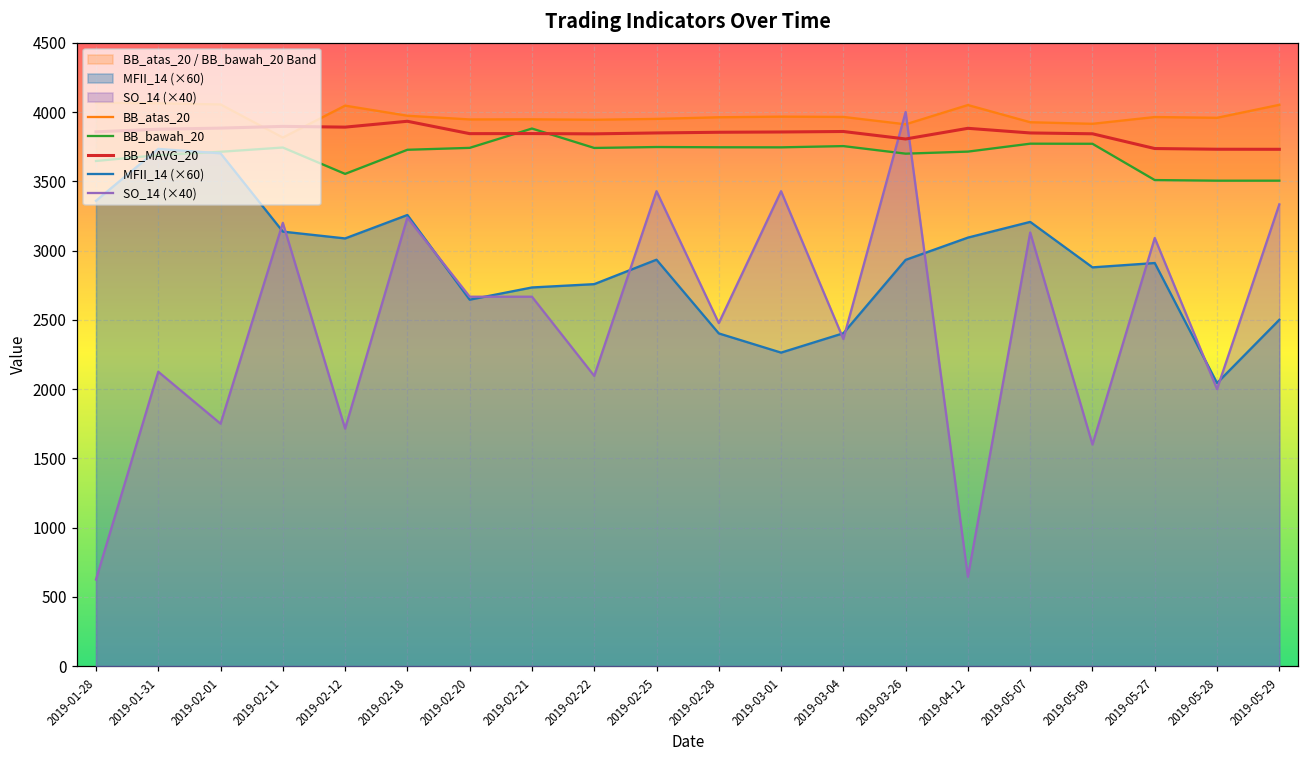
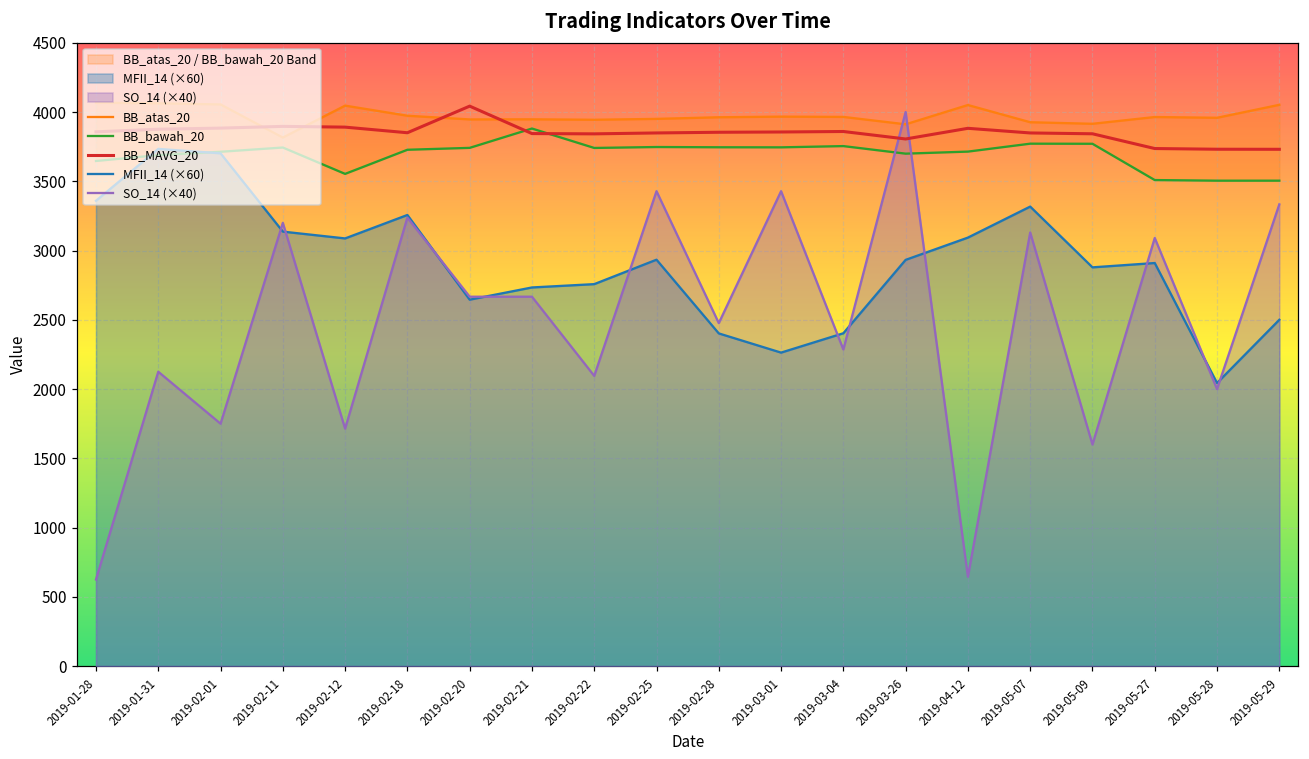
BB_MAVG_20, 2019-02-18: 3930 -> 3850
BB_MAVG_20, 2019-02-20: 3840 -> 4040
SO_14 (×40), 2019-03-04: 2360 -> 2290
MFII_14 (×60), 2019-05-07: 3210 -> 3320
